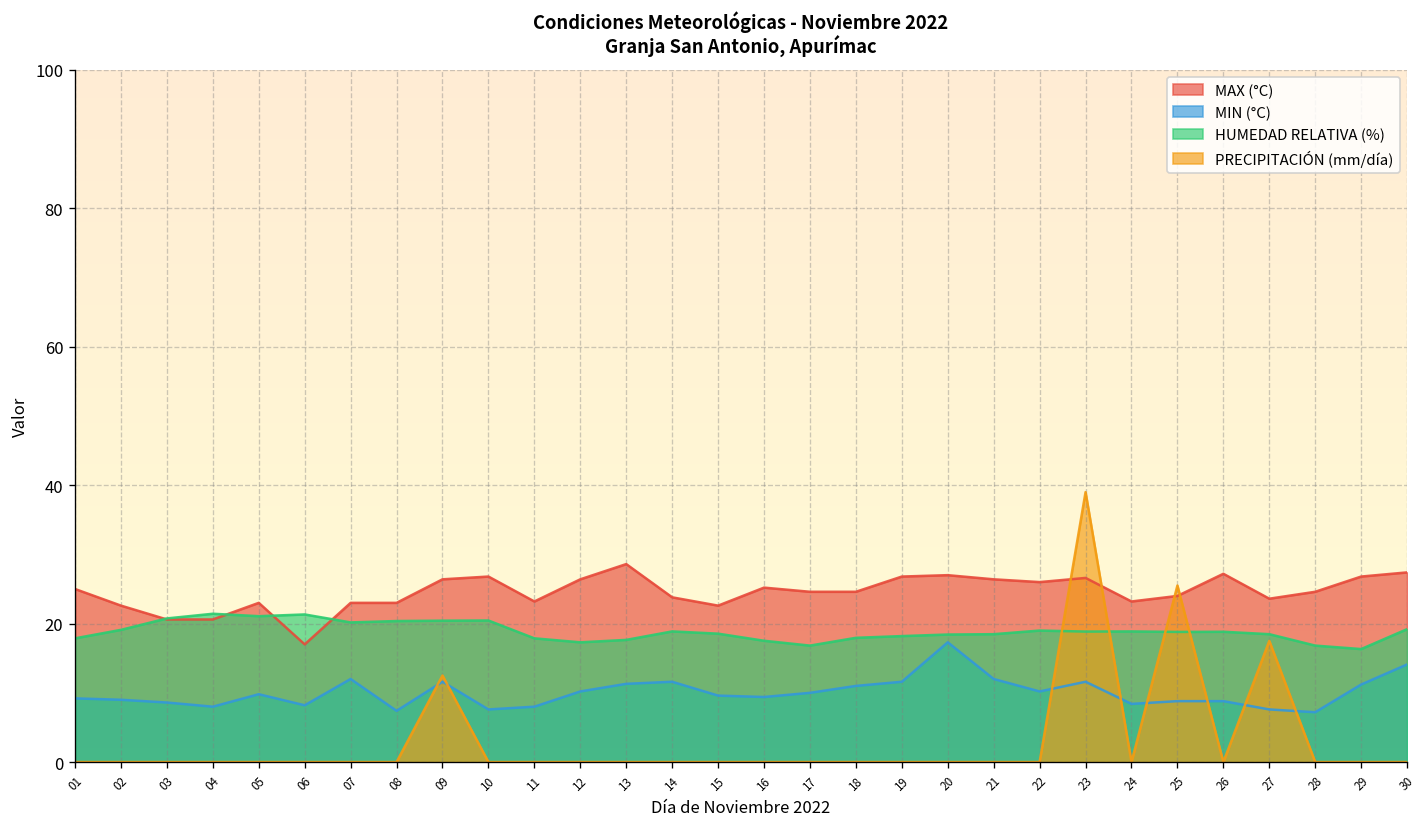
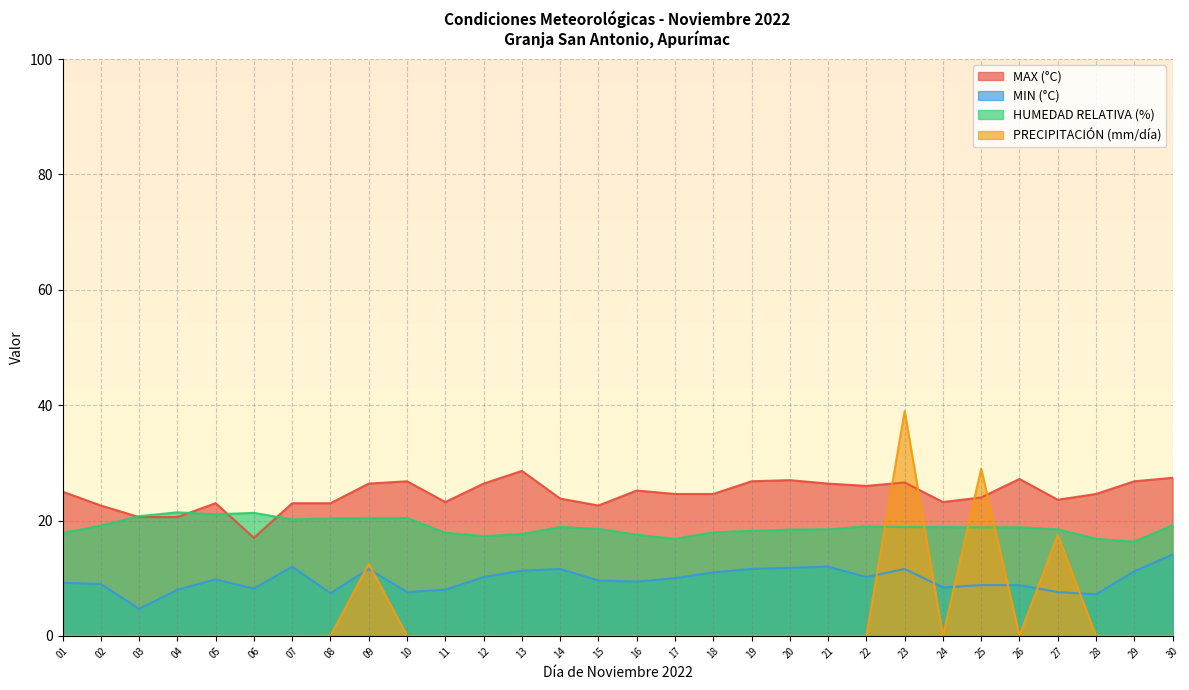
MIN (°C), 03: 9 -> 5
MIN (°C), 20: 17 -> 12
PRECIPITACIÓN (mm/día), 25: 26 -> 29
